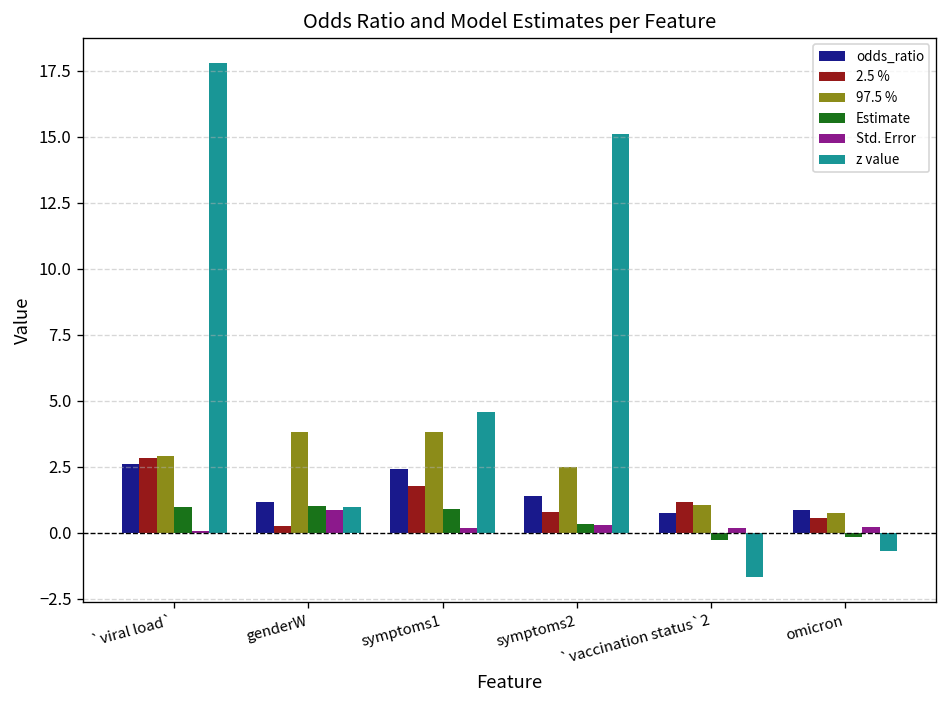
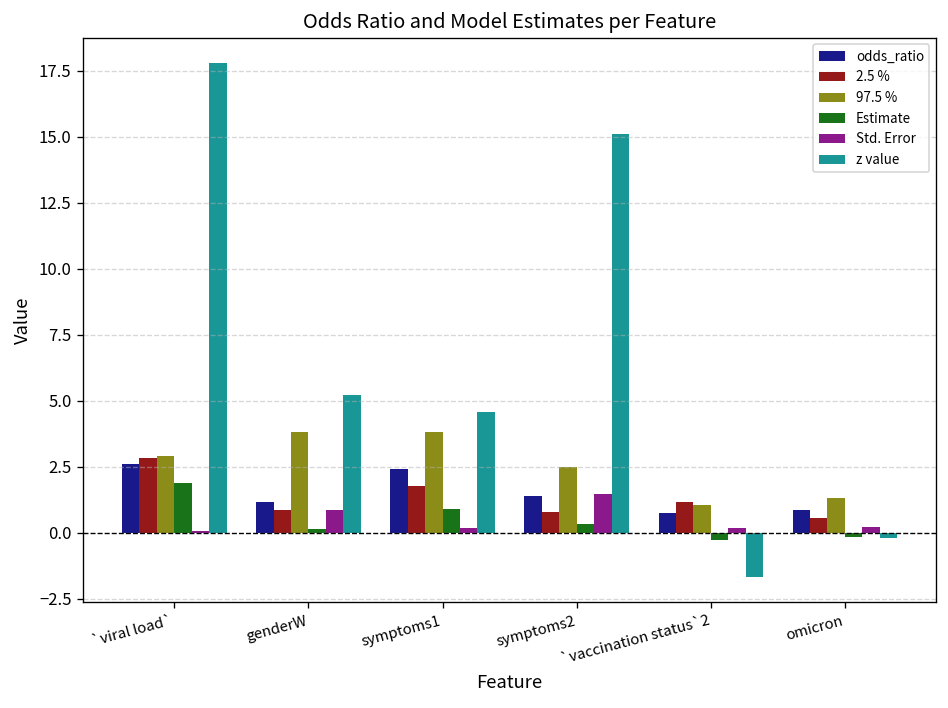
Estimate, `viral load`: 1.0 -> 1.9
2.5 %, genderW: 0.3 -> 0.9
Estimate, genderW: 1.0 -> 0.1
z value, genderW: 1.0 -> 5.2
Std. Error, symptoms2: 0.3 -> 1.5
97.5 %, omicron: 0.8 -> 1.3
z value, omicron: -0.7 -> -0.2
